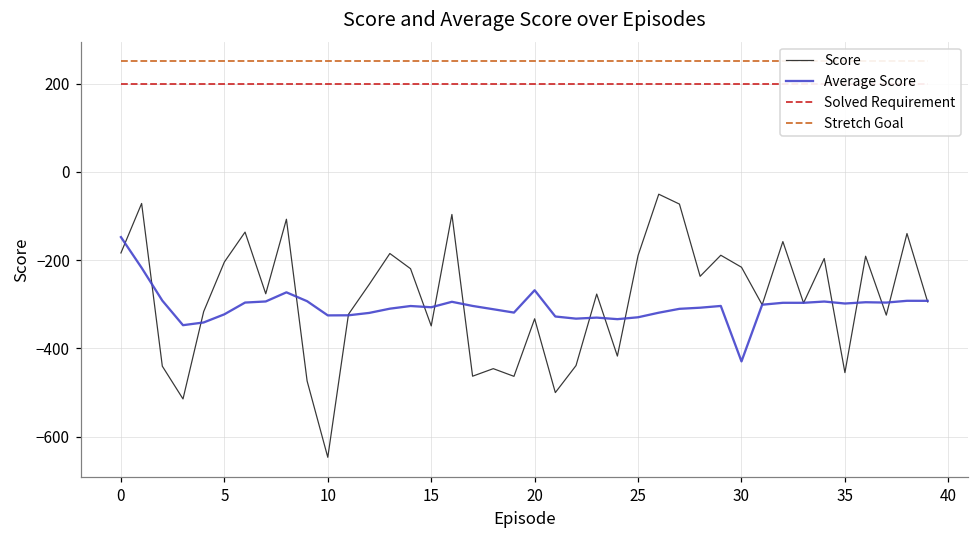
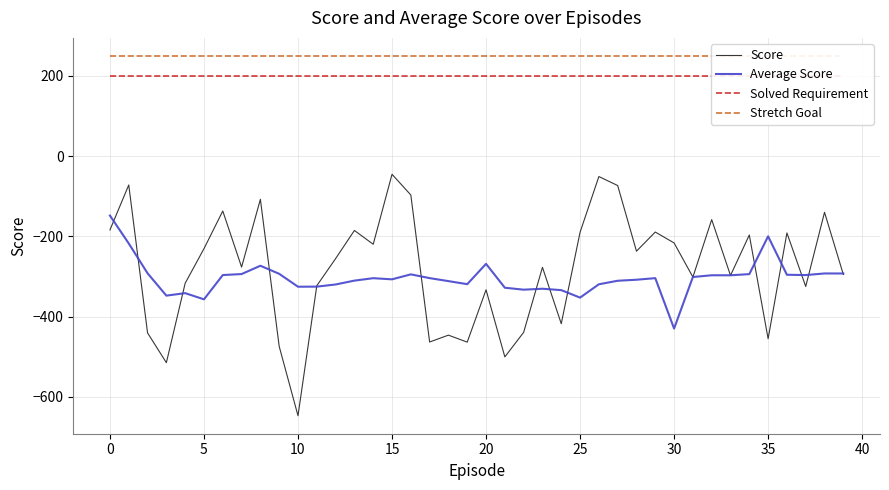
Score, 5: -200 -> -230
Average Score, 5: -320 -> -360
Score, 15: -350 -> -50
Average Score, 25: -330 -> -350
Average Score, 35: -300 -> -200
